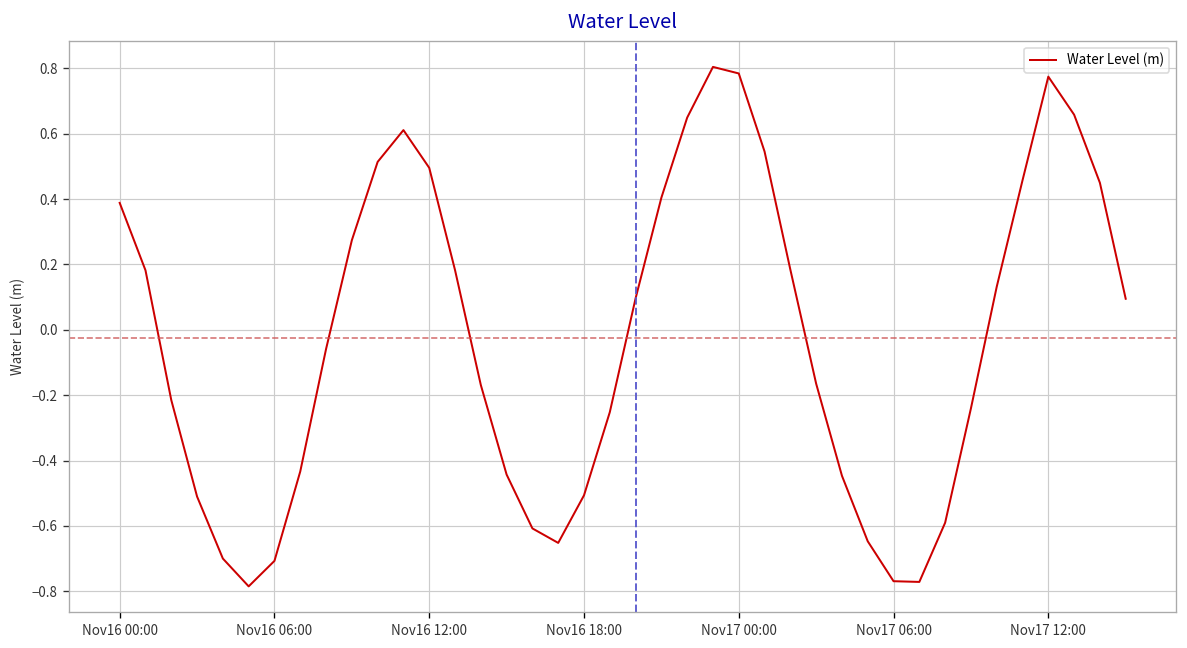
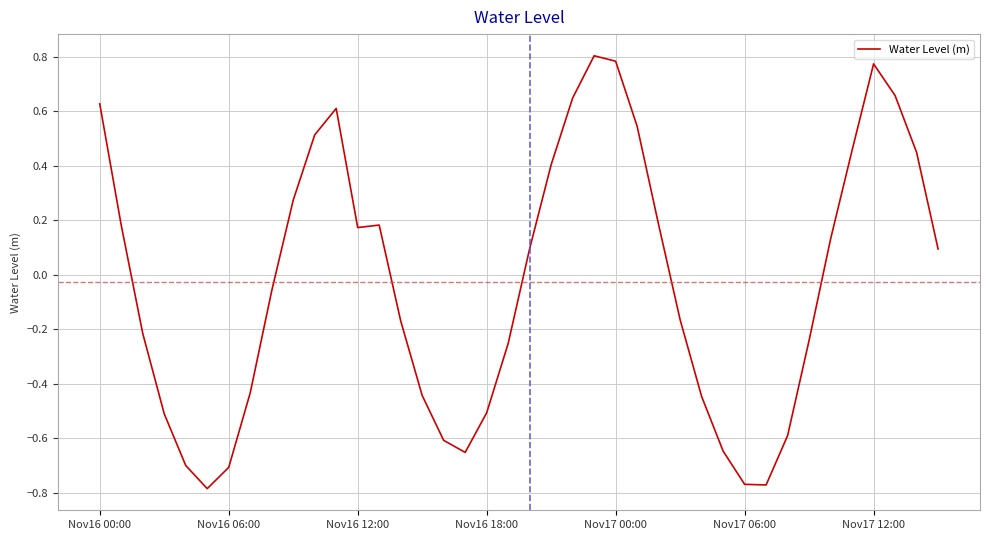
Nov16 00:00: 0.39 -> 0.63
Nov16 12:00: 0.50 -> 0.17
